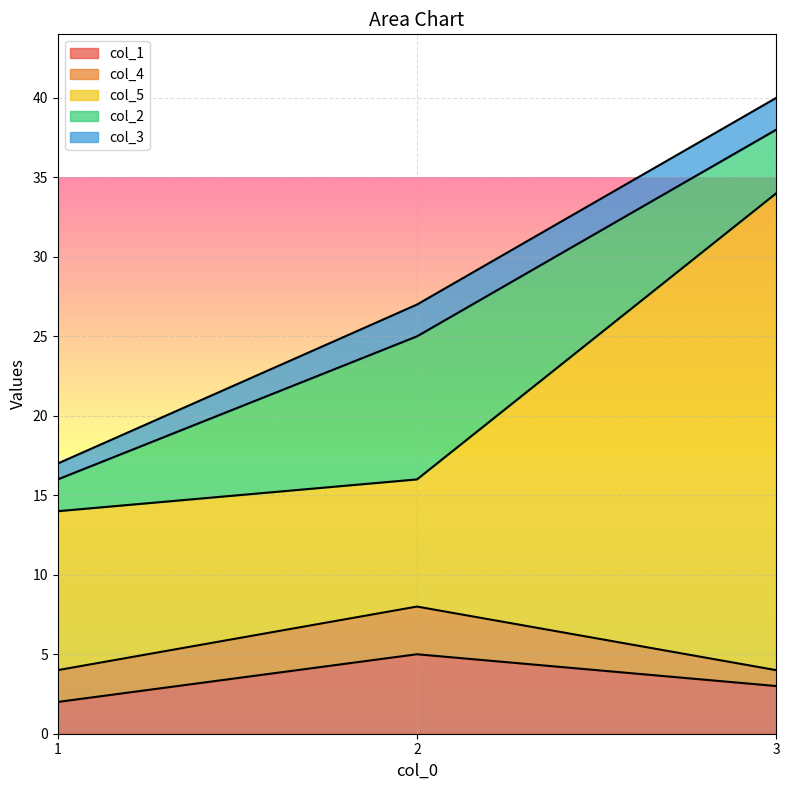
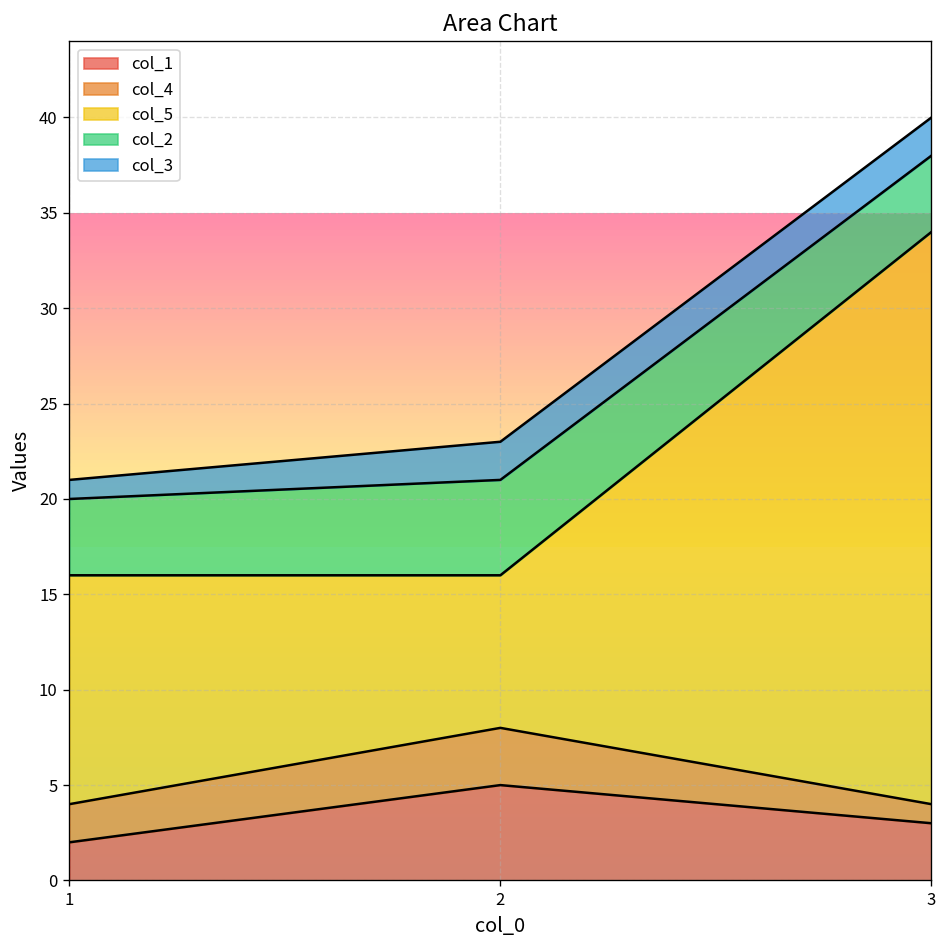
col_5, 1: 10 -> 12
col_2, 1: 2 -> 4
col_2, 2: 9 -> 5
